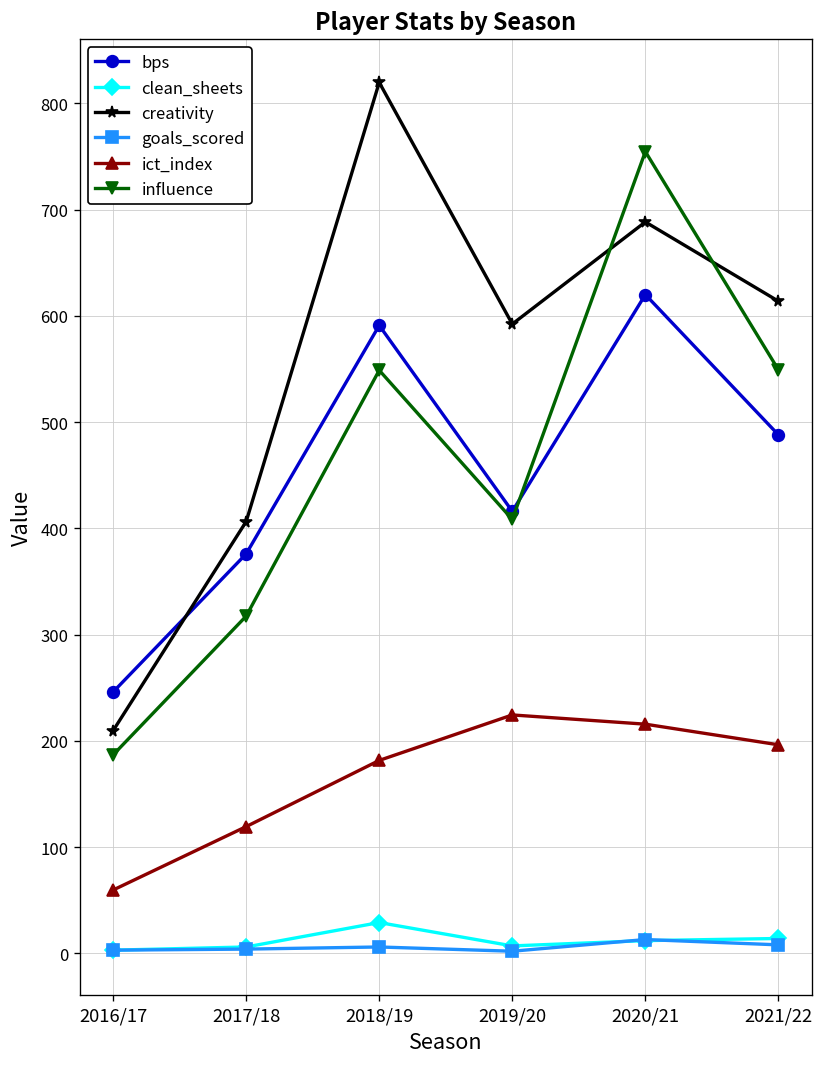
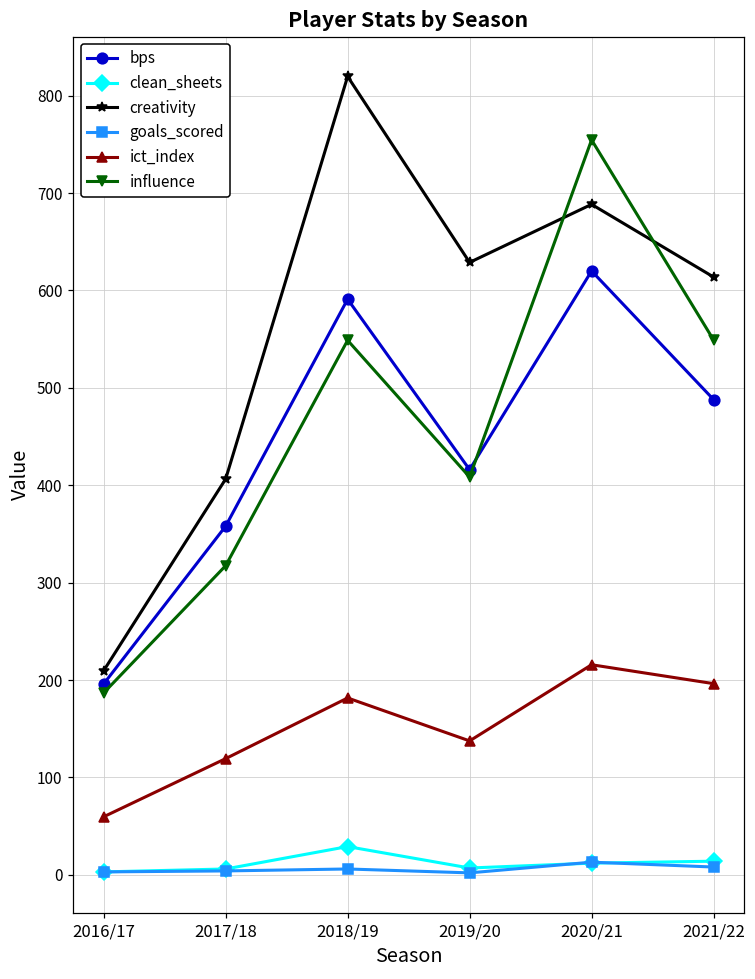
bps, 2016/17: 250 -> 200
bps, 2017/18: 380 -> 360
creativity, 2019/20: 590 -> 630
ict_index, 2019/20: 220 -> 140
